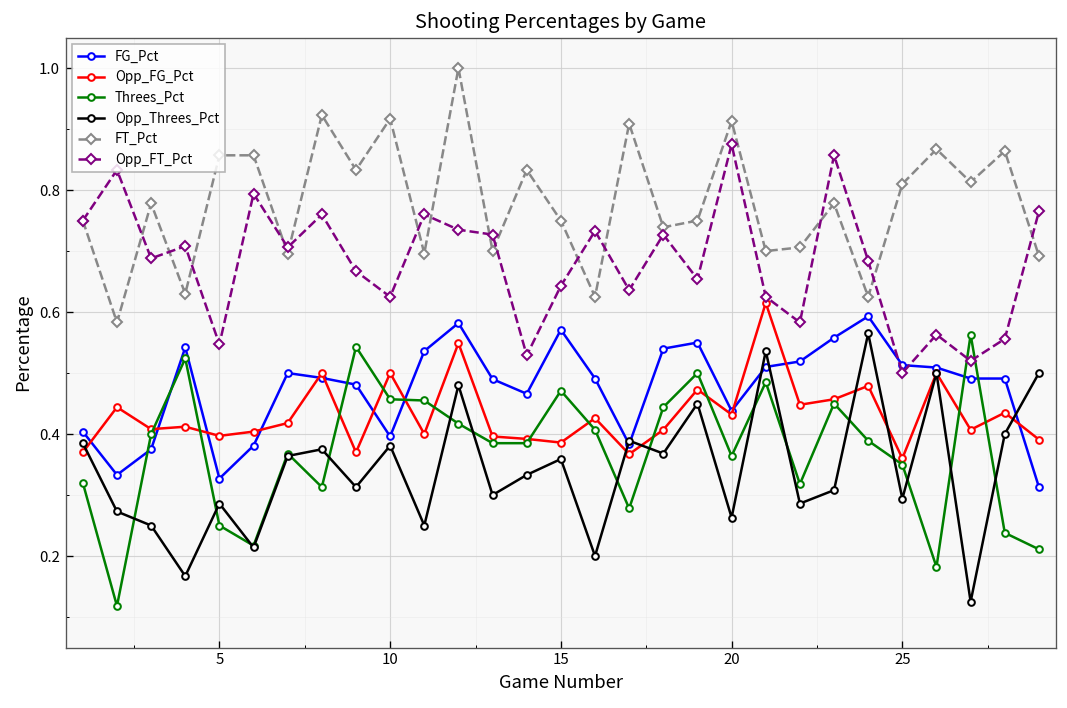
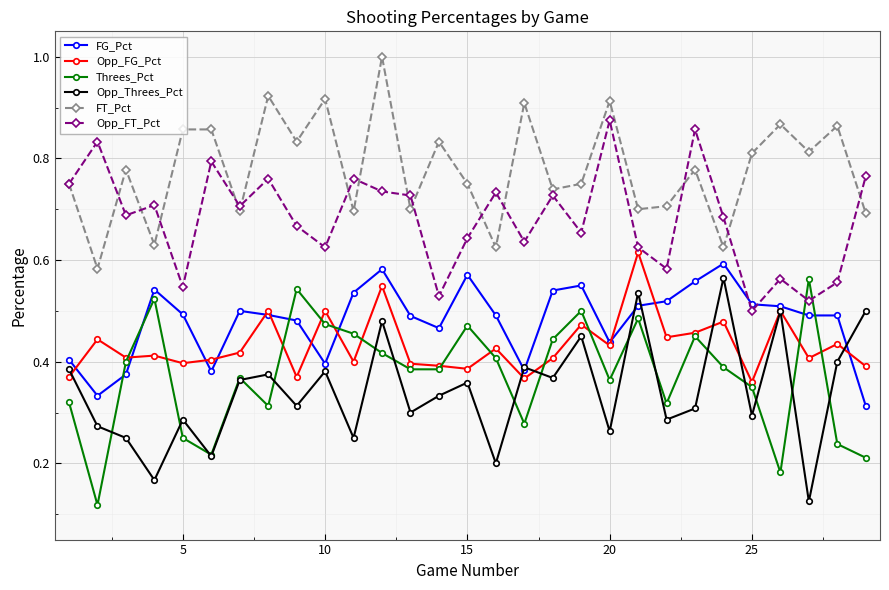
FG_Pct, 5: 0.33 -> 0.49
Threes_Pct, 10: 0.46 -> 0.47
